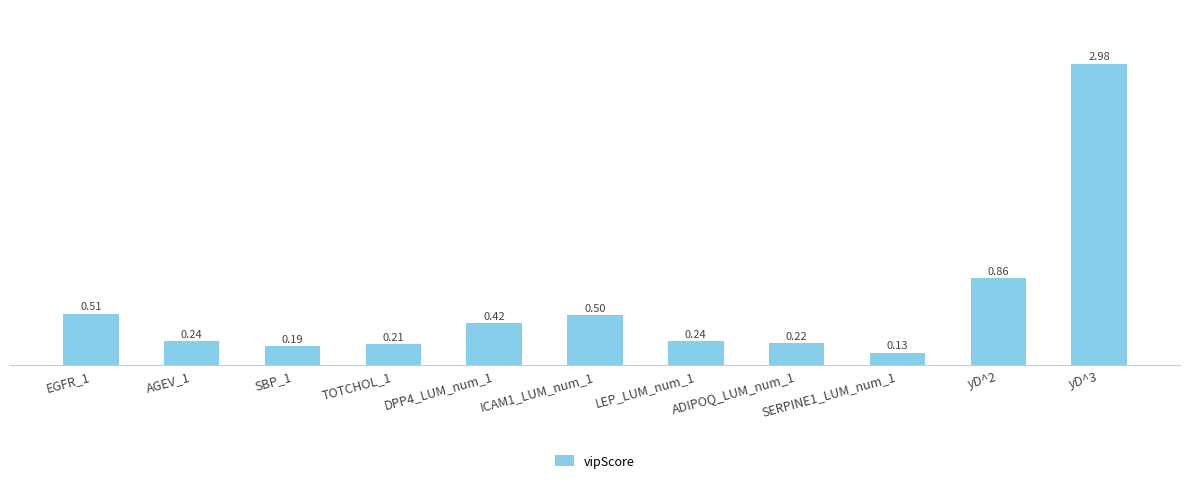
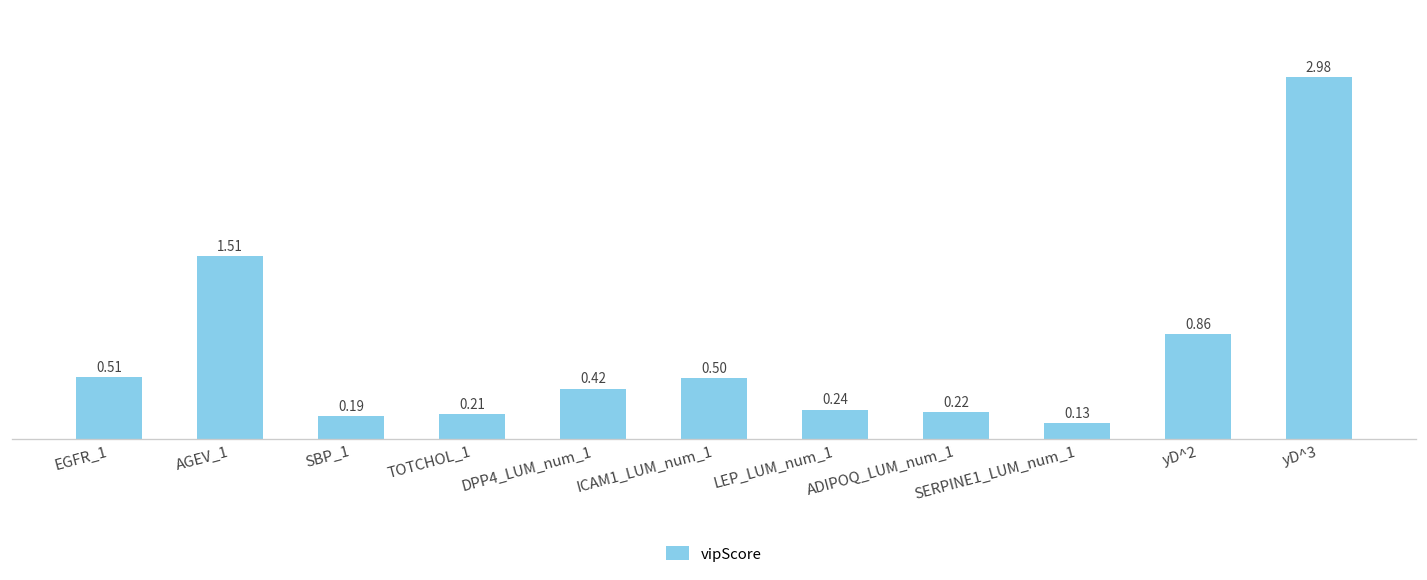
AGEV_1: 0.24 -> 1.51
